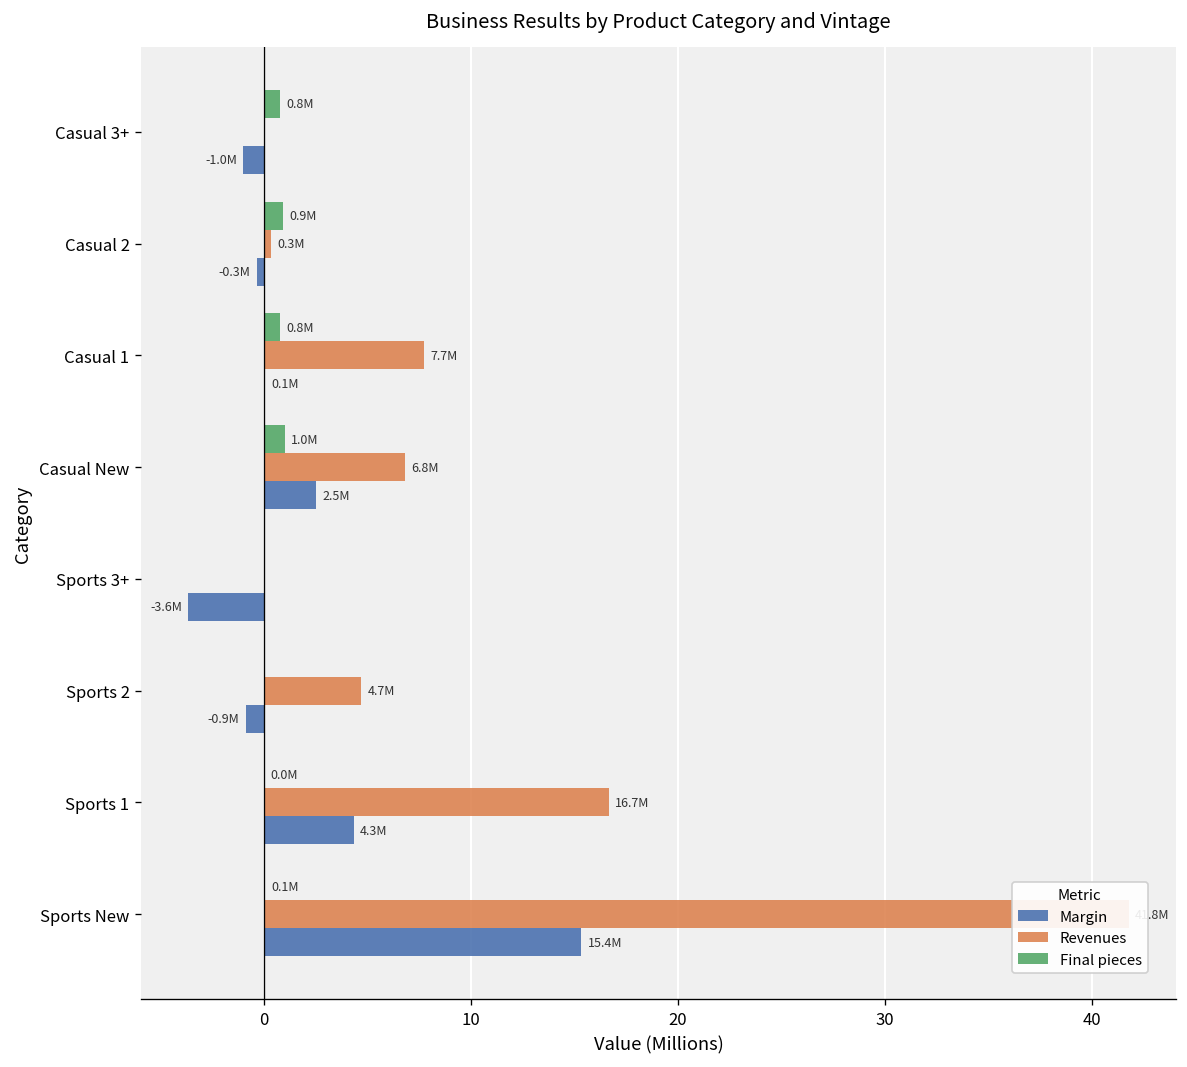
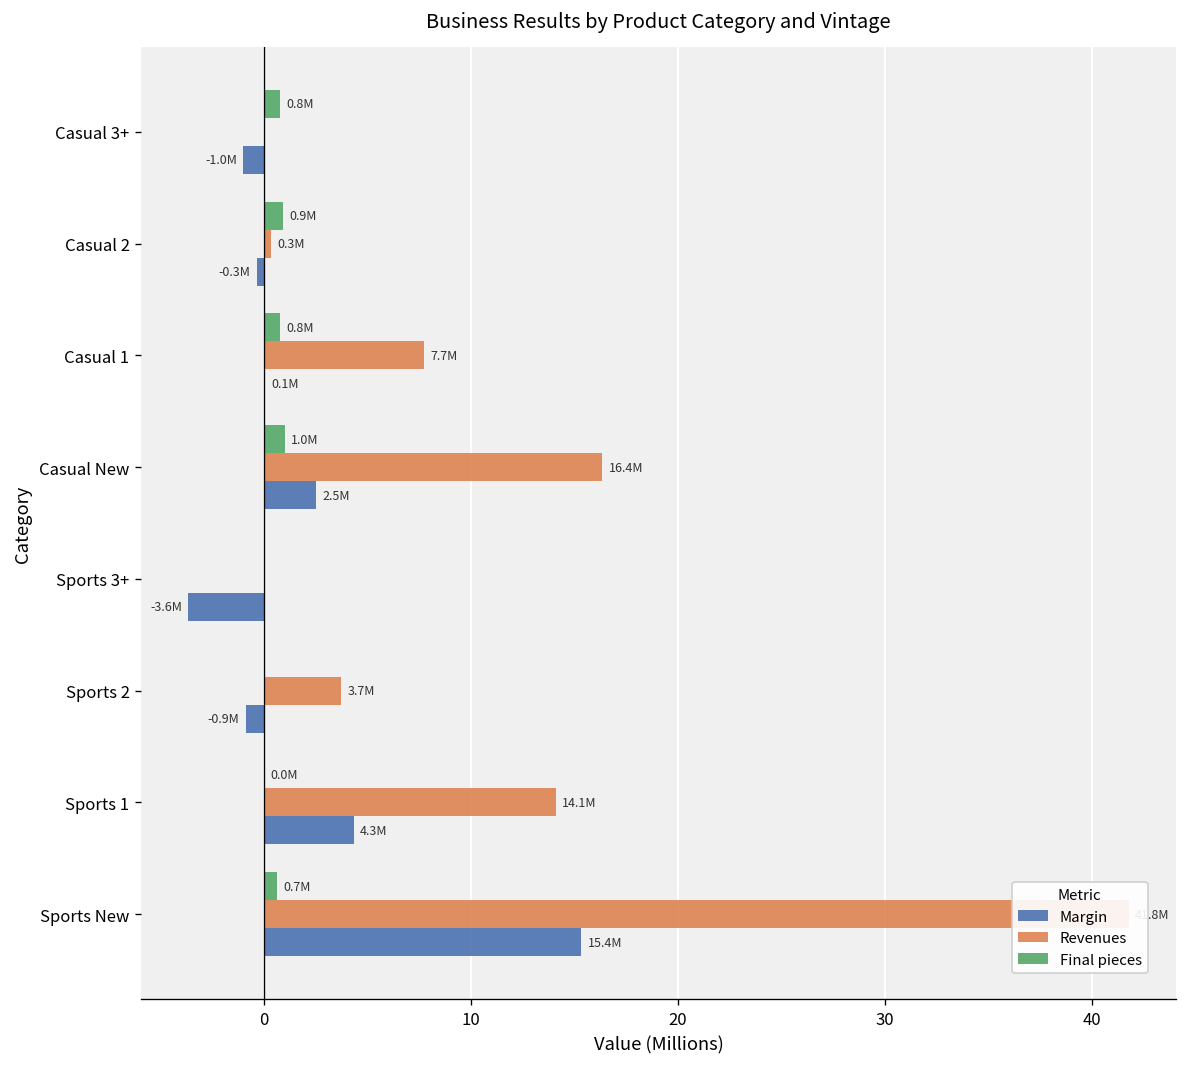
Revenues, Casual New: 6.8M -> 16.4M
Revenues, Sports 2: 4.7M -> 3.7M
Revenues, Sports 1: 16.7M -> 14.1M
Final pieces, Sports New: 0.1M -> 0.7M
